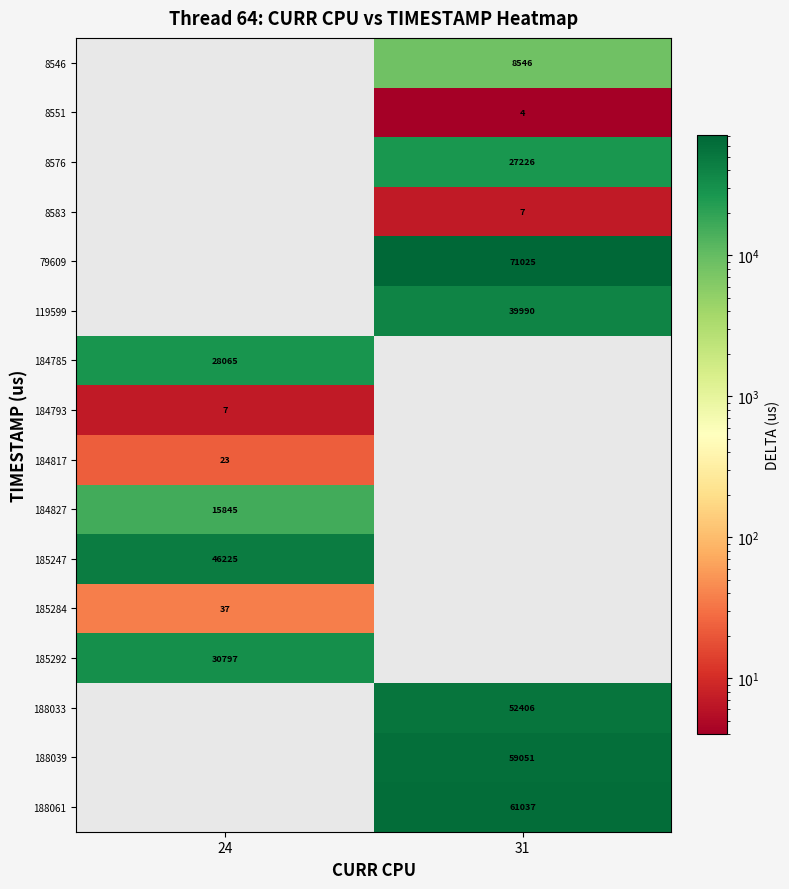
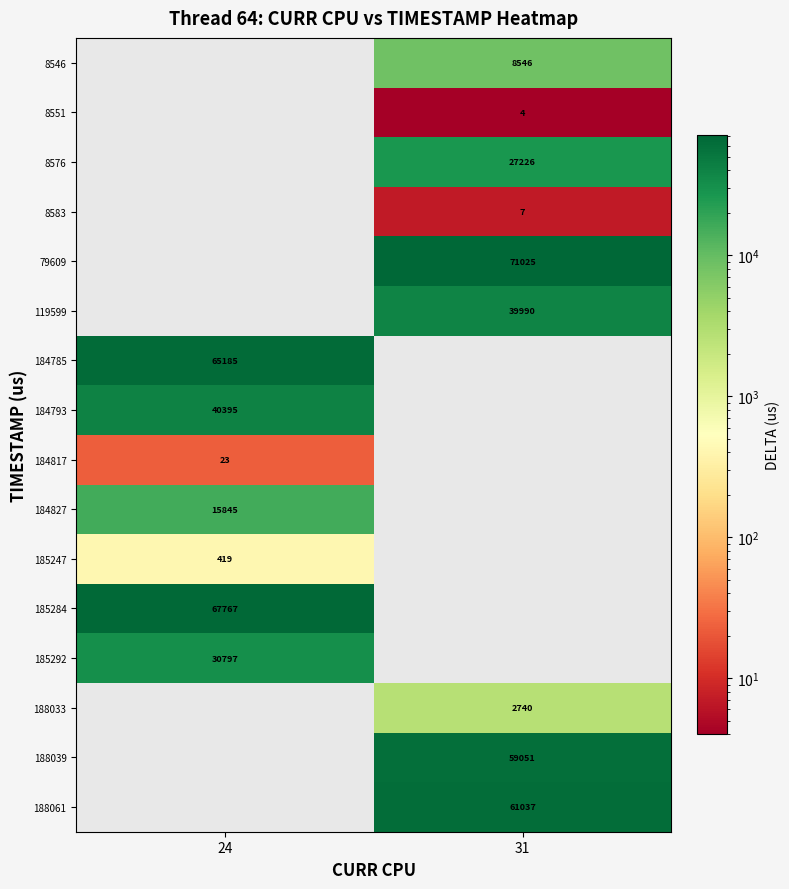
184785, 24: 28065 -> 65185
184793, 24: 7 -> 40395
185247, 24: 46225 -> 419
185284, 24: 37 -> 67767
188033, 31: 52406 -> 2740
